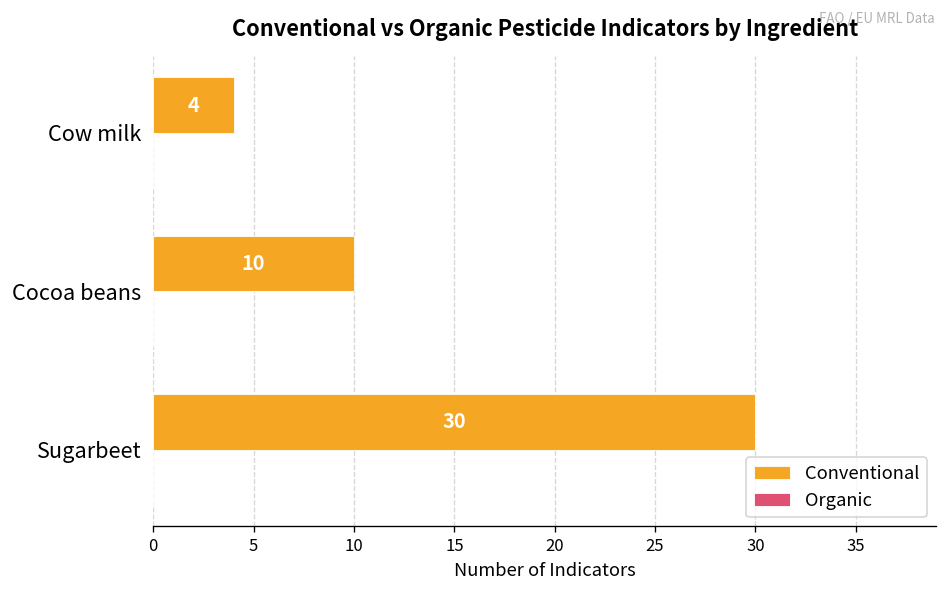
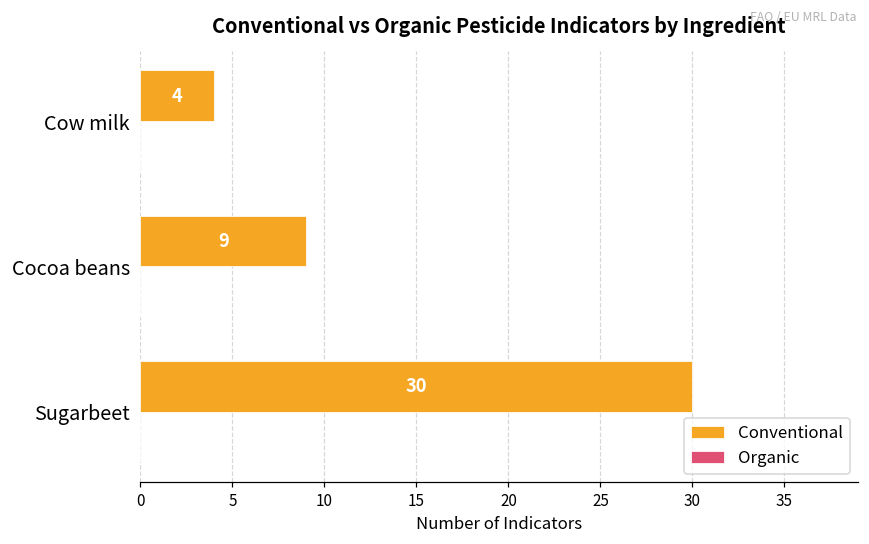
Conventional, Cocoa beans: 10 -> 9
